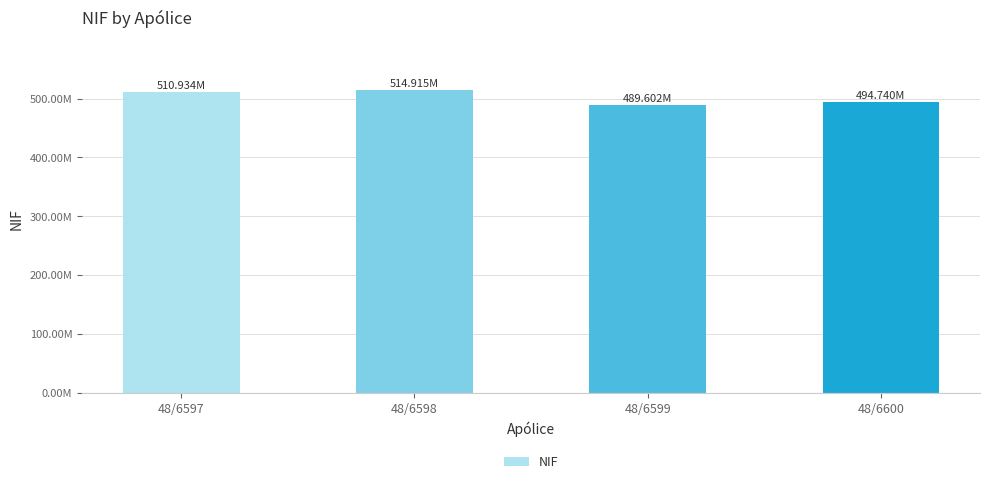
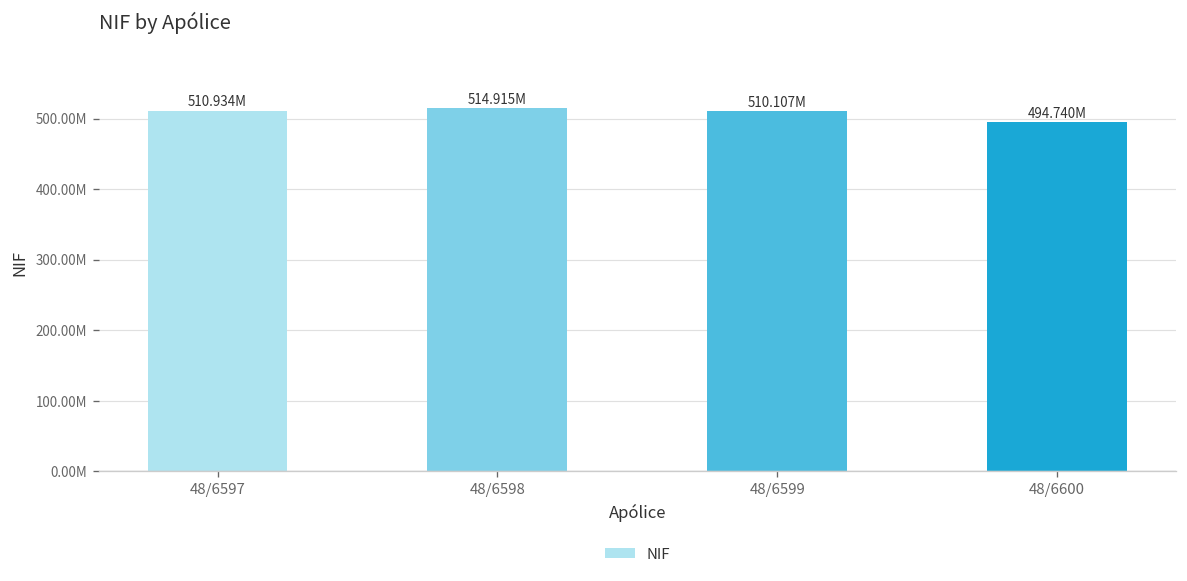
48/6599: 489.602M -> 510.107M
